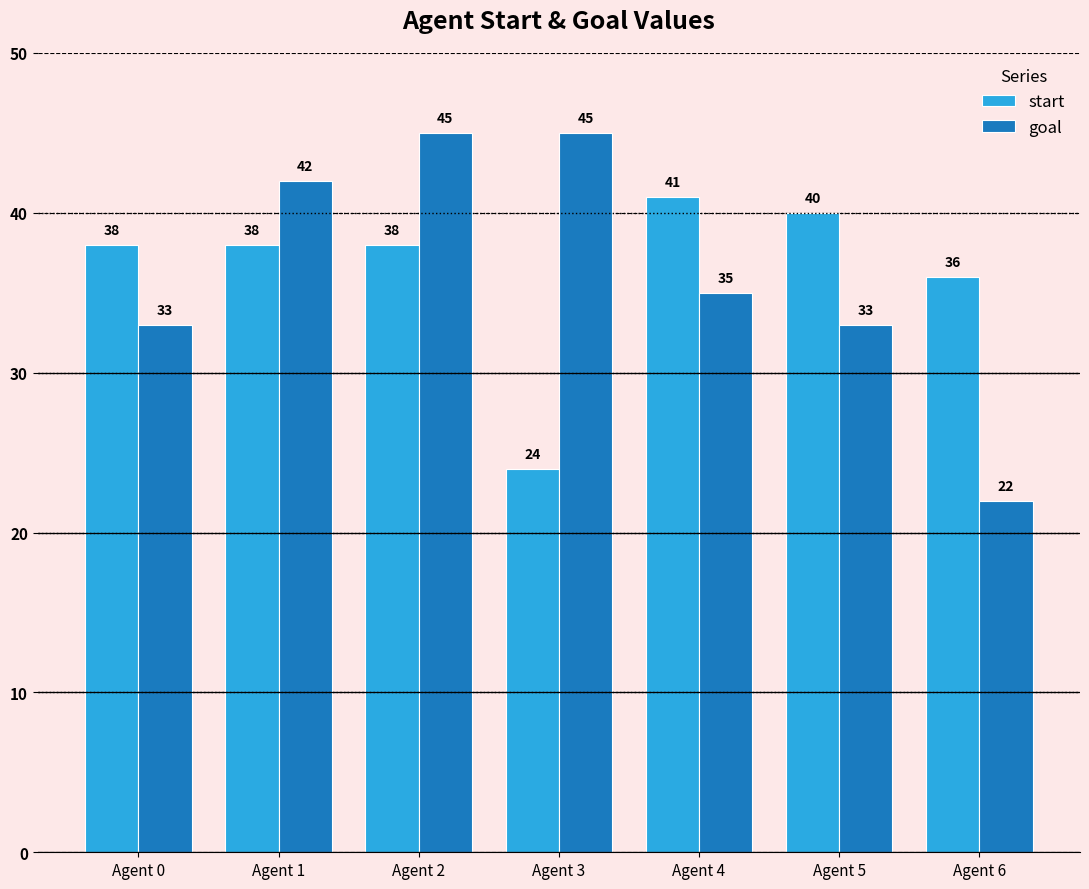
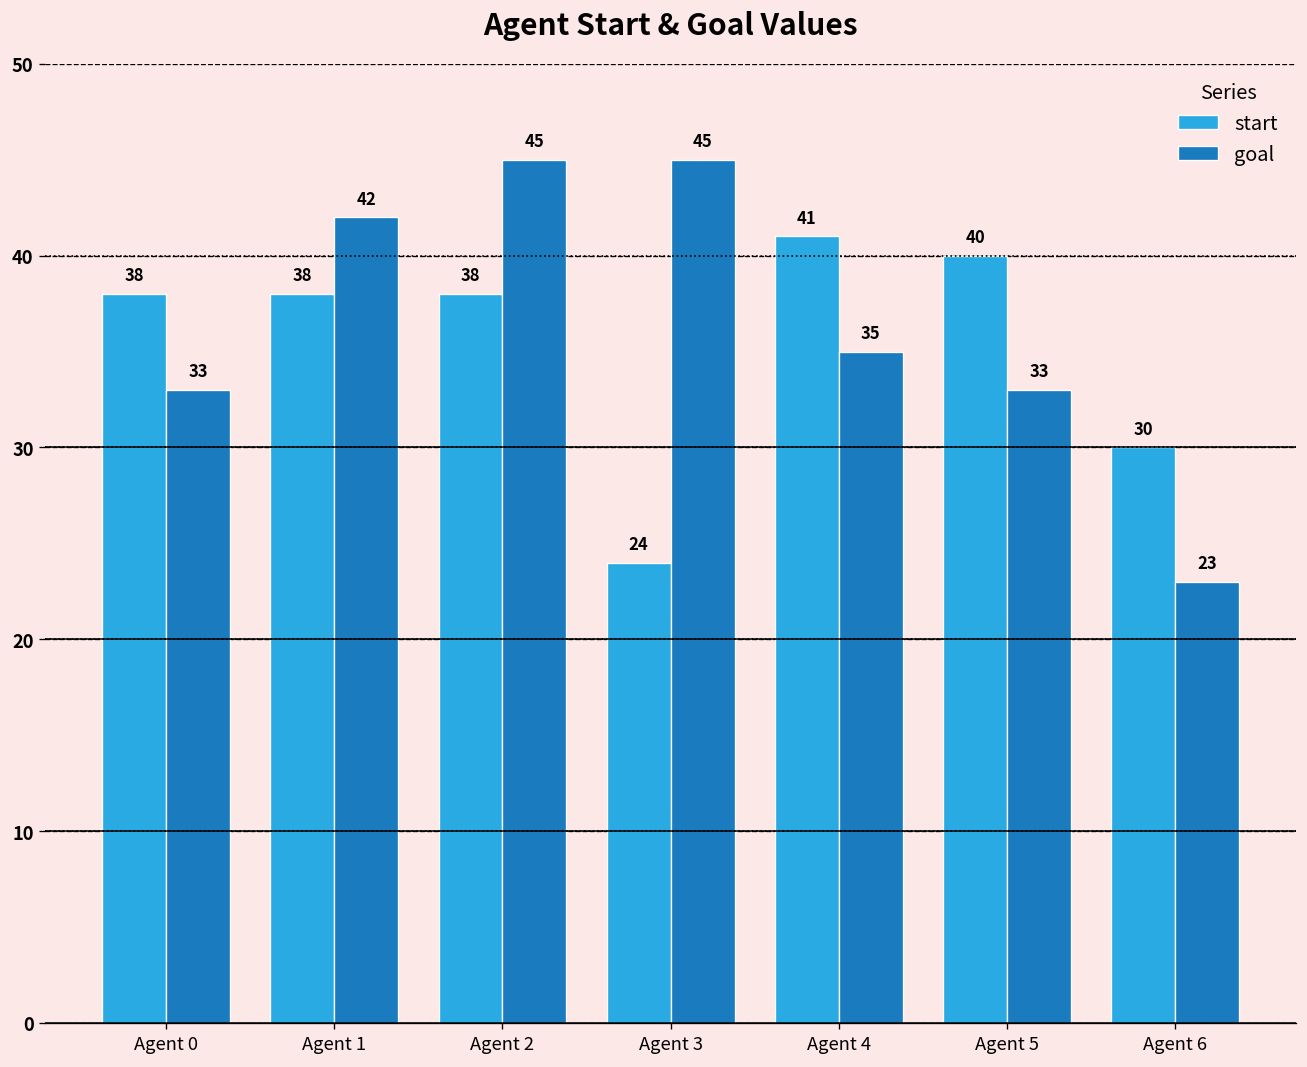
start, Agent 6: 36 -> 30
goal, Agent 6: 22 -> 23
